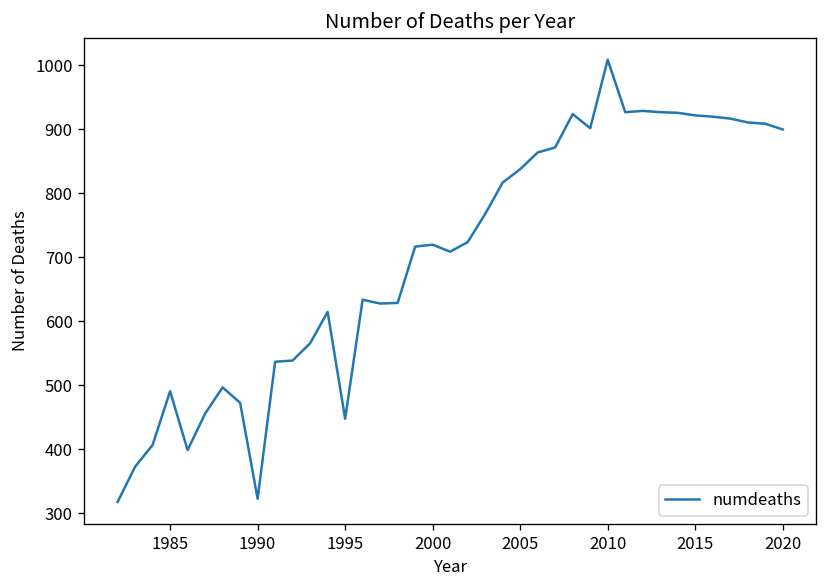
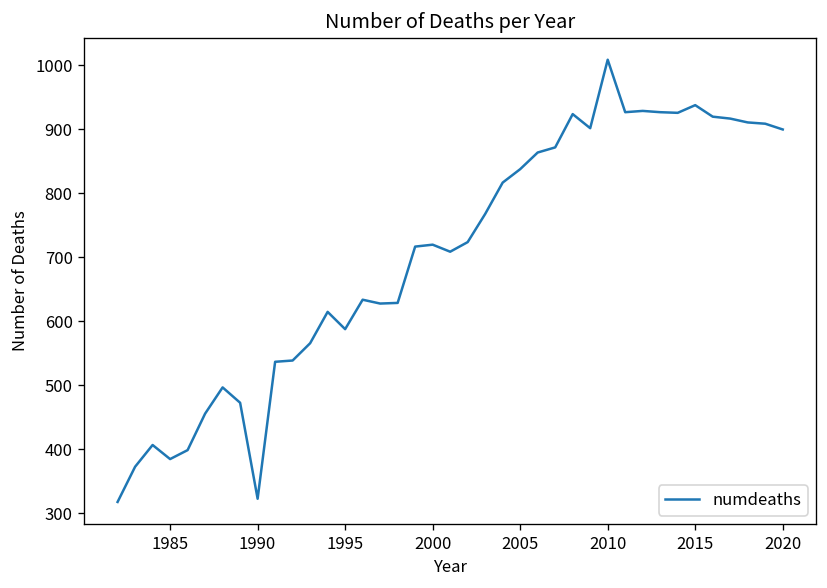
1985: 490 -> 390
1995: 450 -> 590
2015: 920 -> 940
